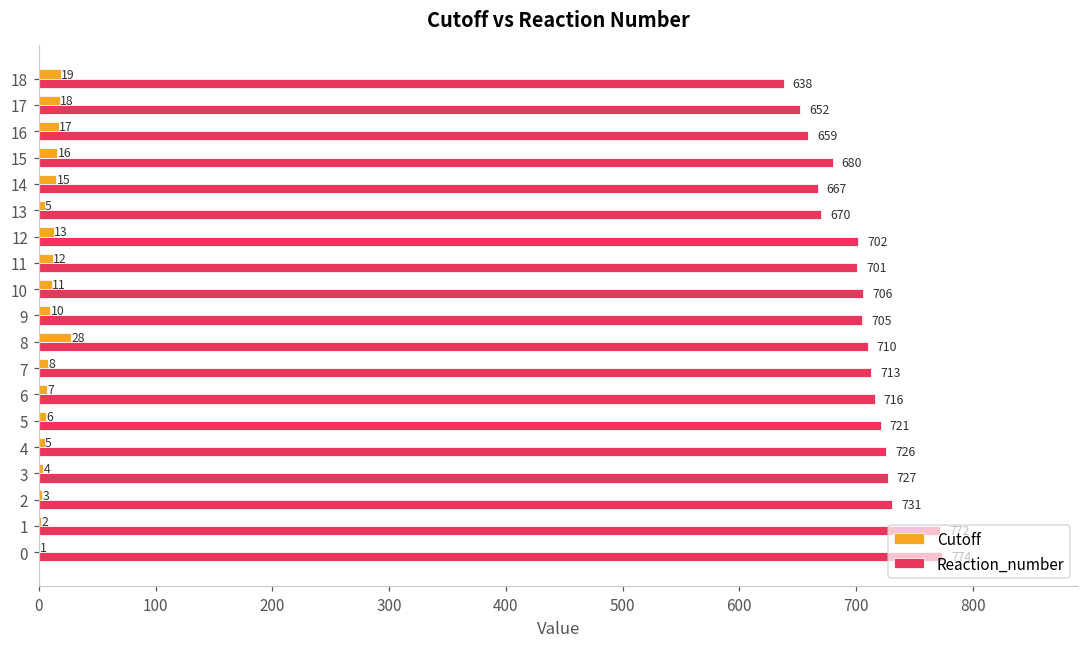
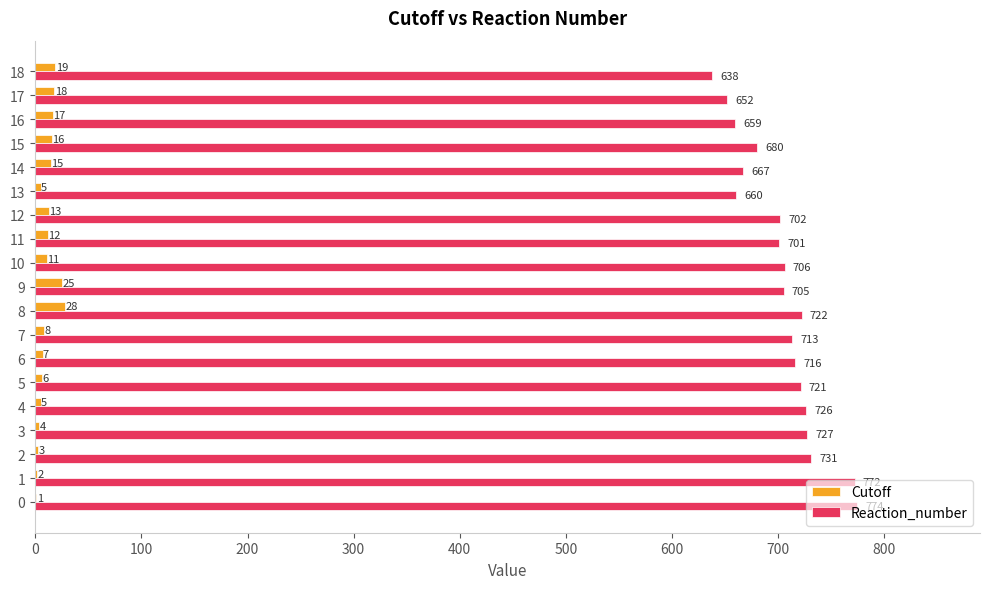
Reaction_number, 13: 670 -> 660
Cutoff, 9: 10 -> 25
Reaction_number, 8: 710 -> 722
